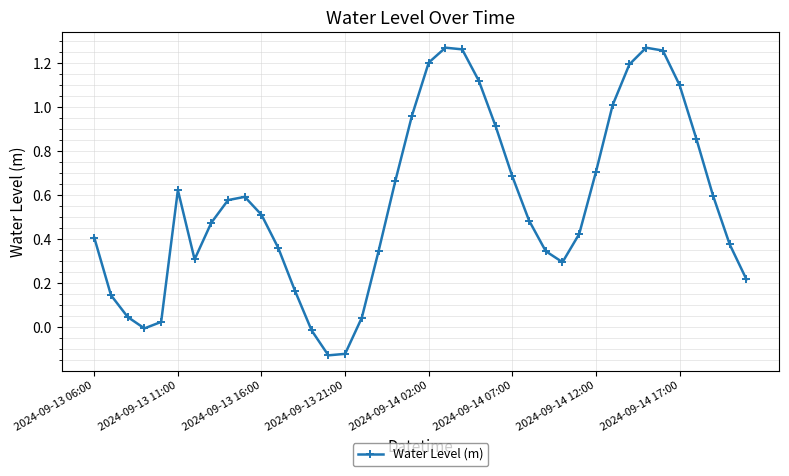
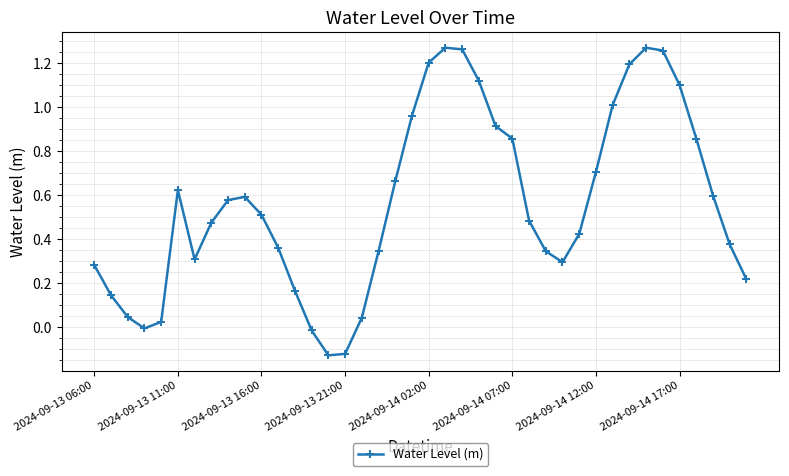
2024-09-13 06:00: 0.41 -> 0.28
2024-09-14 07:00: 0.69 -> 0.86
